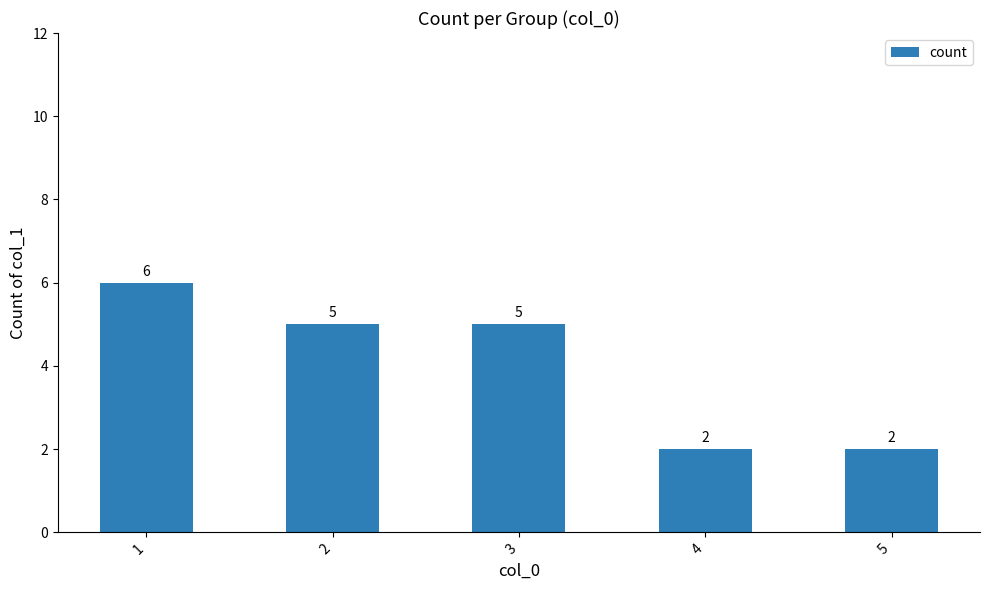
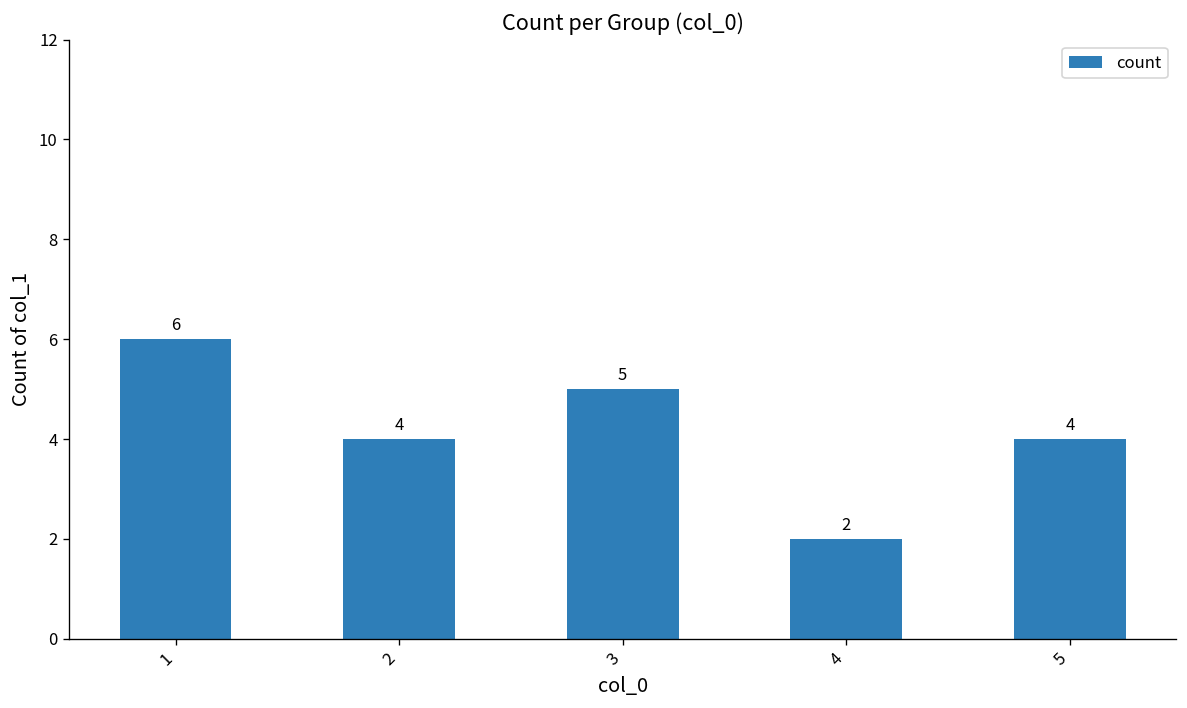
2: 5 -> 4
5: 2 -> 4
